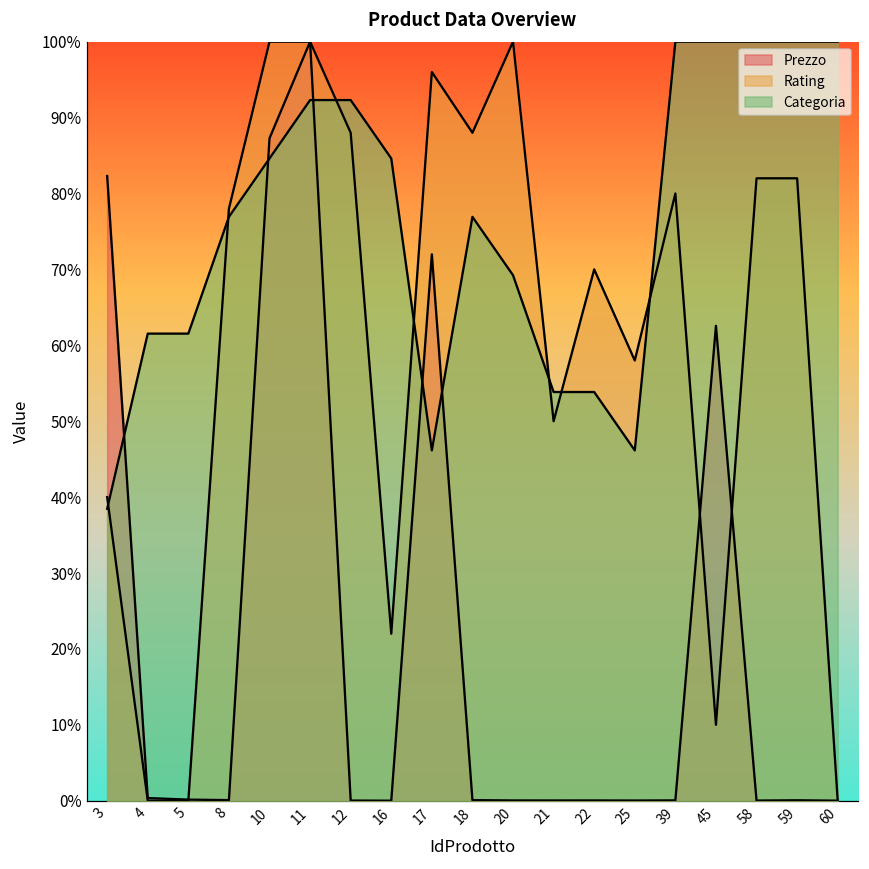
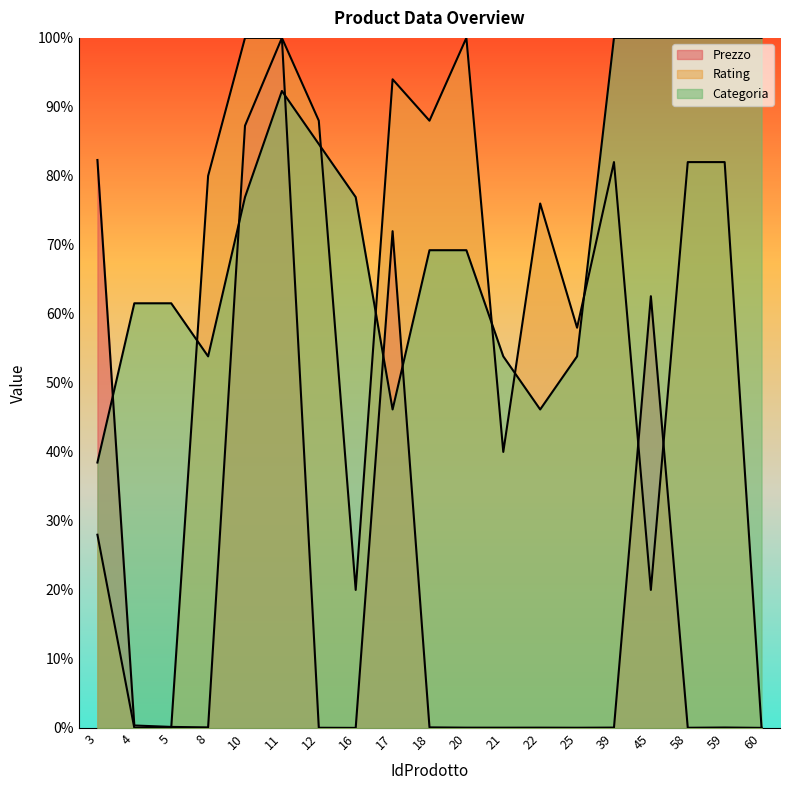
Rating, 3: 40% -> 28%
Rating, 8: 78% -> 80%
Categoria, 8: 77% -> 54%
Categoria, 10: 85% -> 77%
Categoria, 12: 92% -> 85%
Rating, 16: 22% -> 20%
Categoria, 16: 85% -> 77%
Rating, 17: 96% -> 94%
Categoria, 18: 77% -> 69%
Rating, 21: 50% -> 40%
Rating, 22: 70% -> 76%
Categoria, 22: 54% -> 46%
Categoria, 25: 46% -> 54%
Rating, 39: 80% -> 82%
Rating, 45: 10% -> 20%
